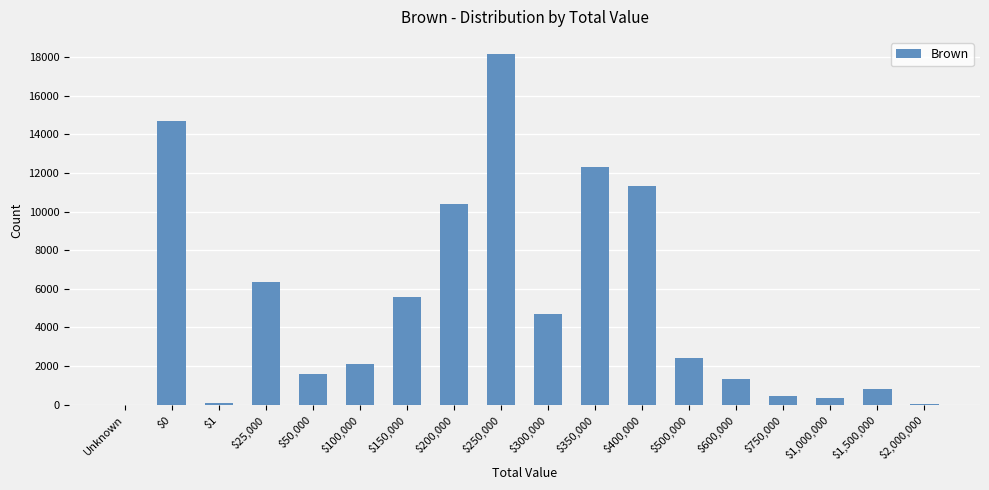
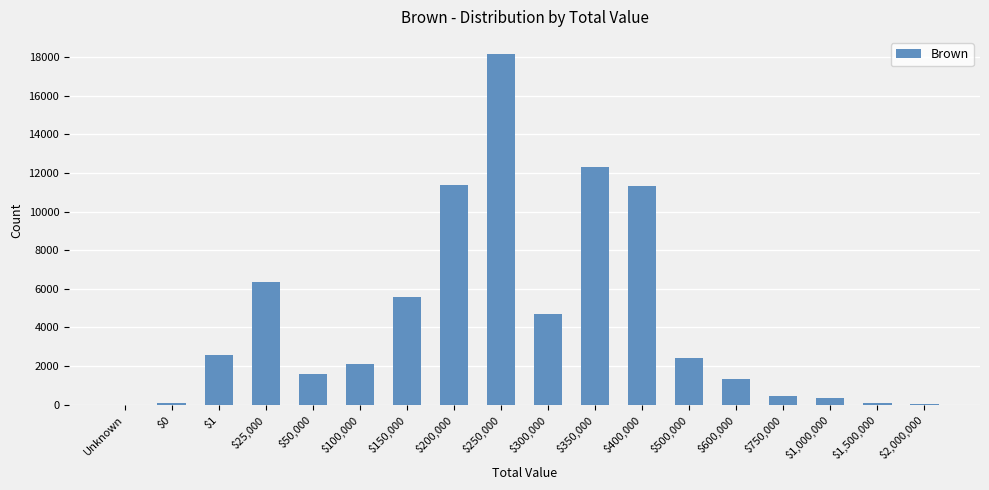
$0: 14700 -> 100
$1: 100 -> 2600
$200,000: 10400 -> 11400
$1,500,000: 800 -> 100
